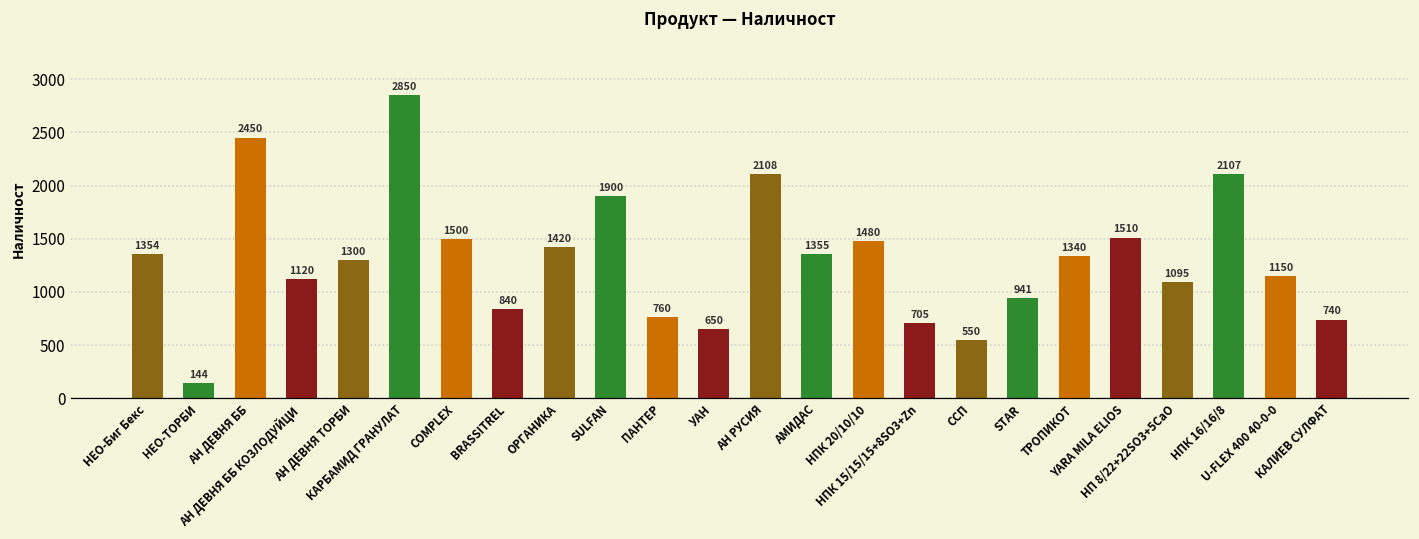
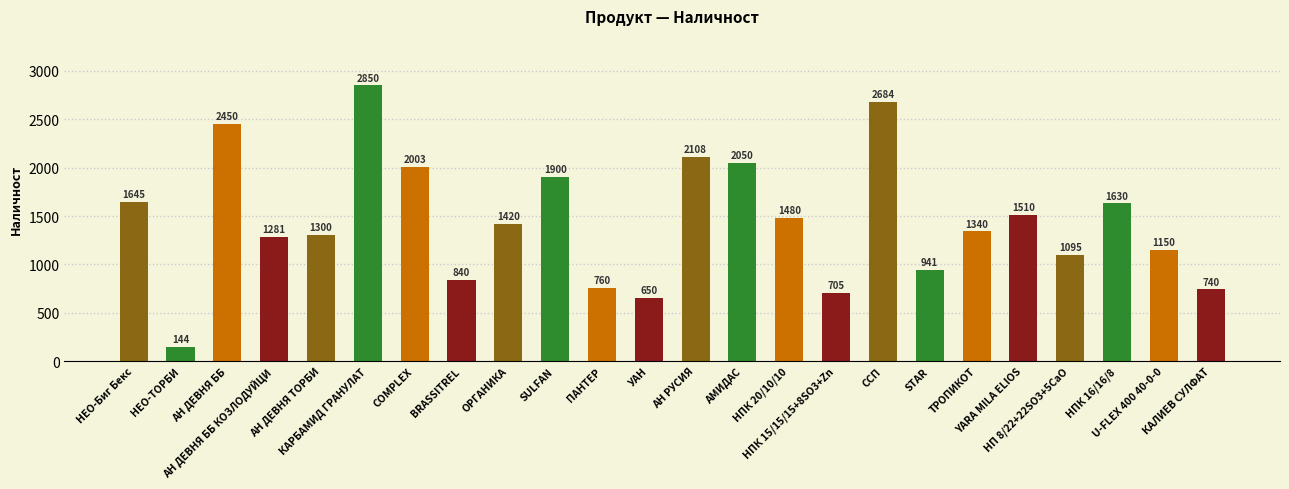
НЕО-Биг Бекс: 1354 -> 1645
АН ДЕВНЯ ББ КОЗЛОДУЙЦИ: 1120 -> 1281
COMPLEX: 1500 -> 2003
АМИДАС: 1355 -> 2050
ССП: 550 -> 2684
НПК 16/16/8: 2107 -> 1630
